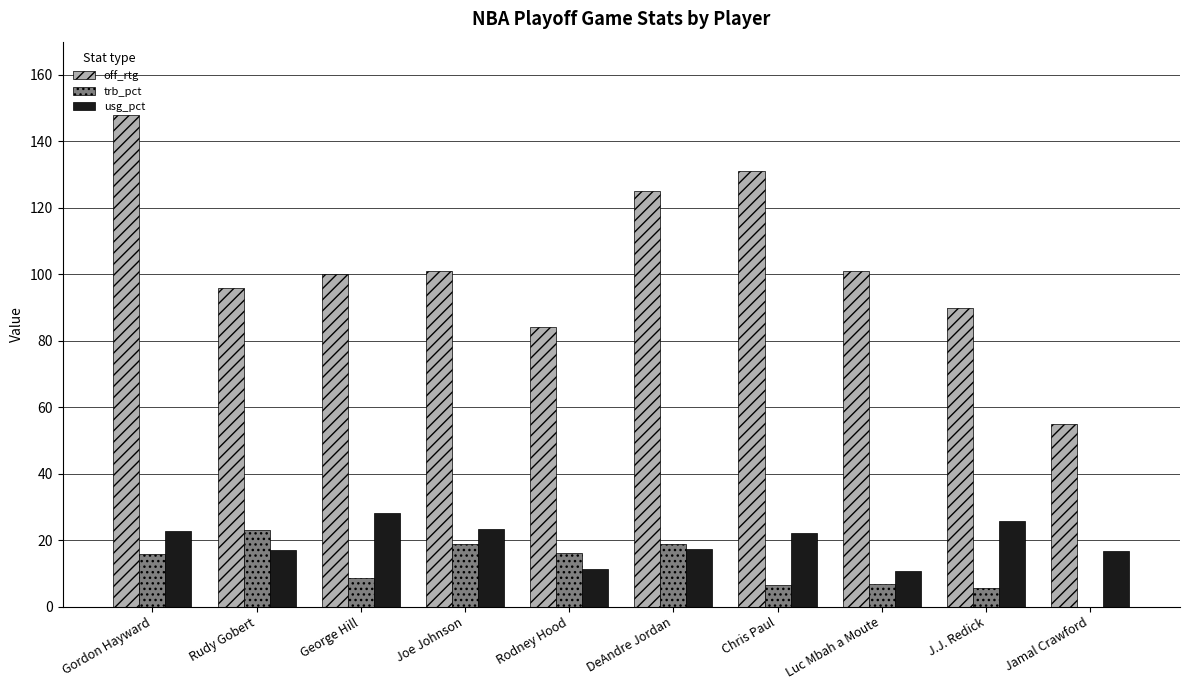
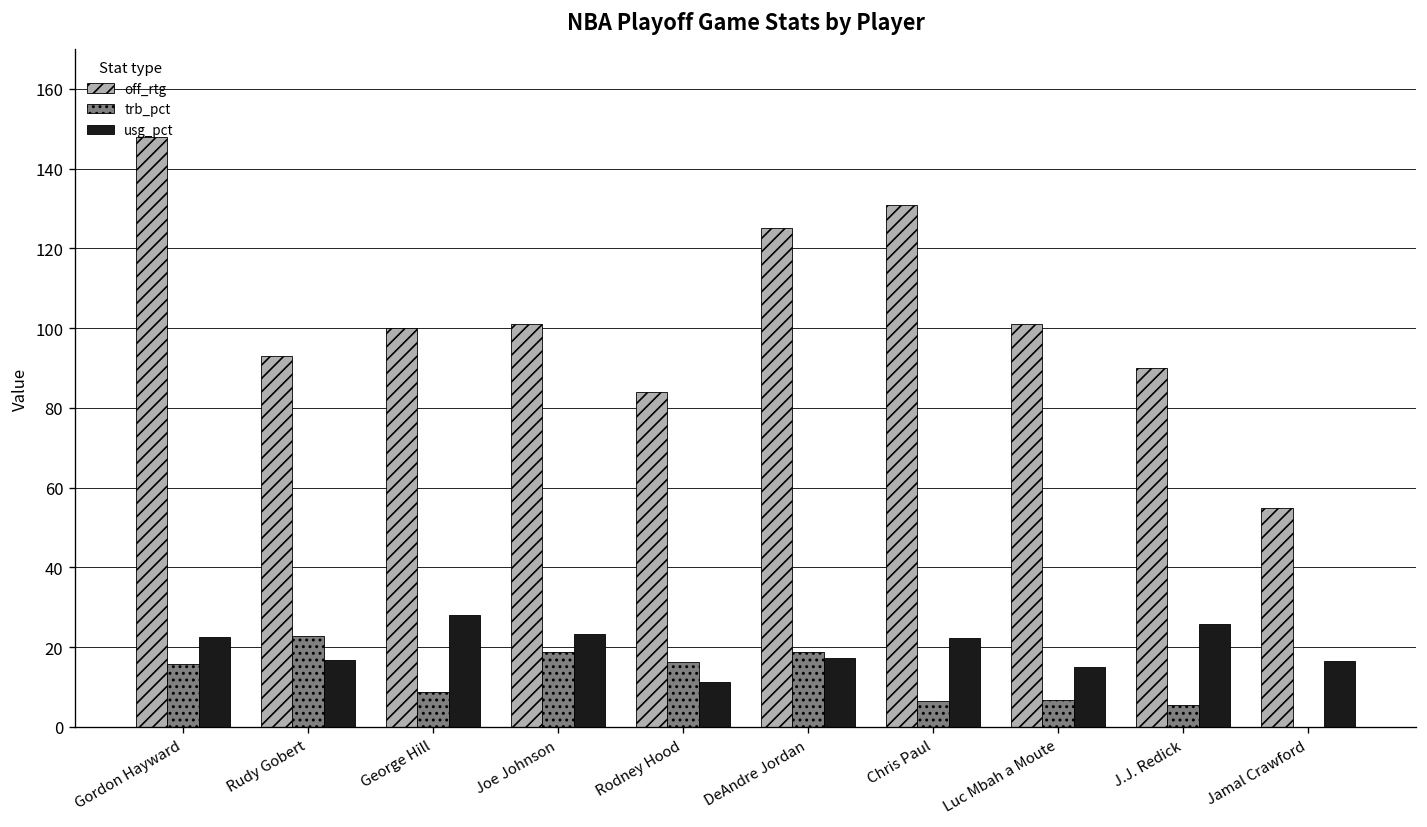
off_rtg, Rudy Gobert: 96 -> 93
usg_pct, Luc Mbah a Moute: 11 -> 15
